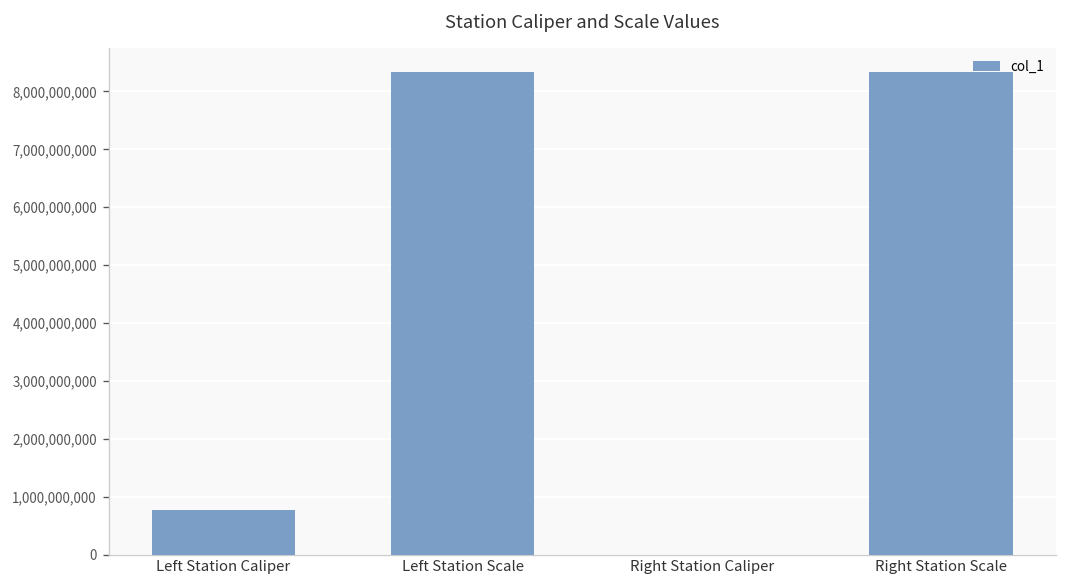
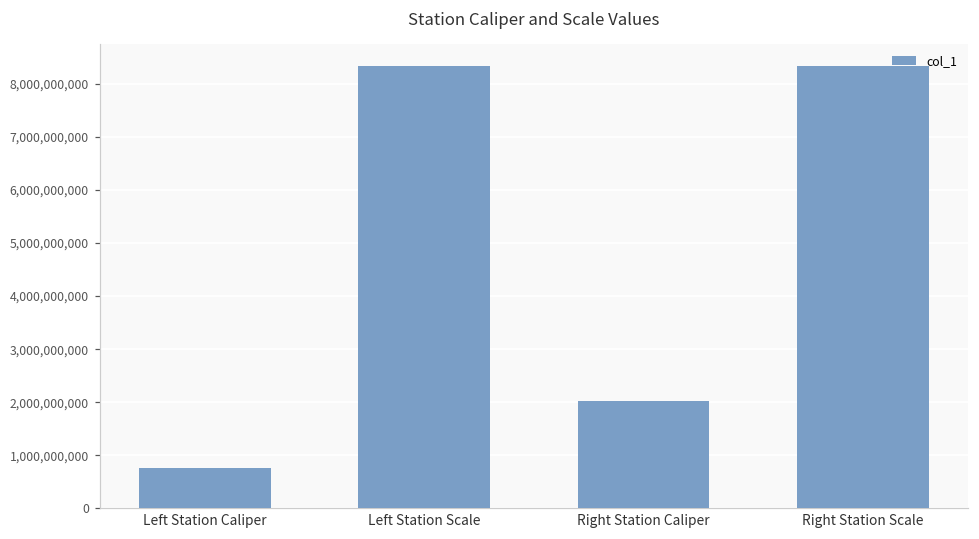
Right Station Caliper: 0 -> 2,000,000,000
